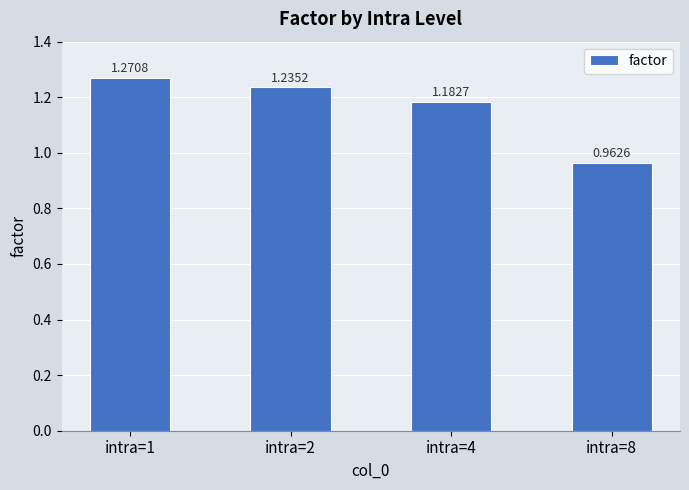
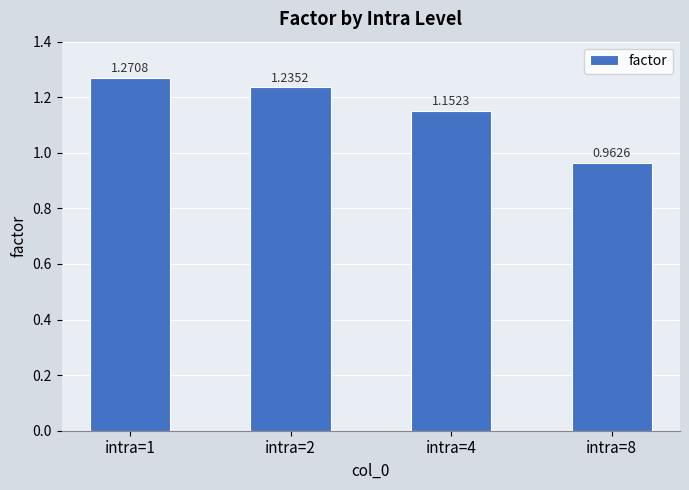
intra=4: 1.1827 -> 1.1523
